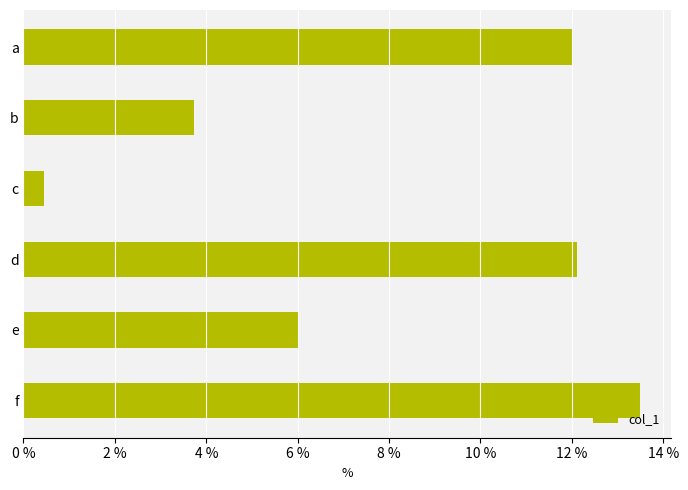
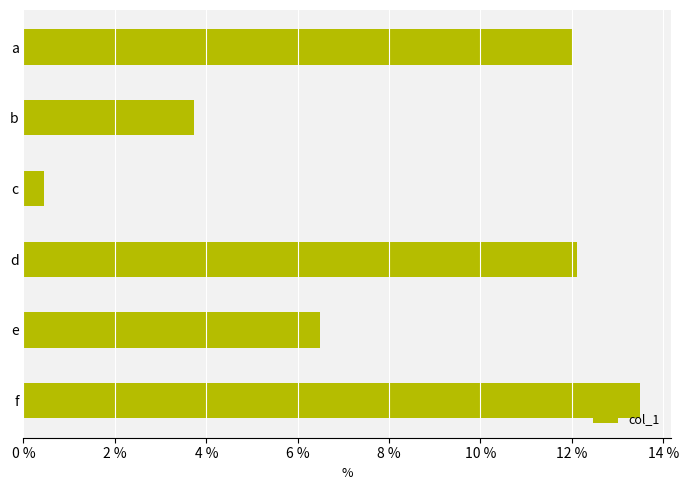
e: 6.0 % -> 6.5 %
